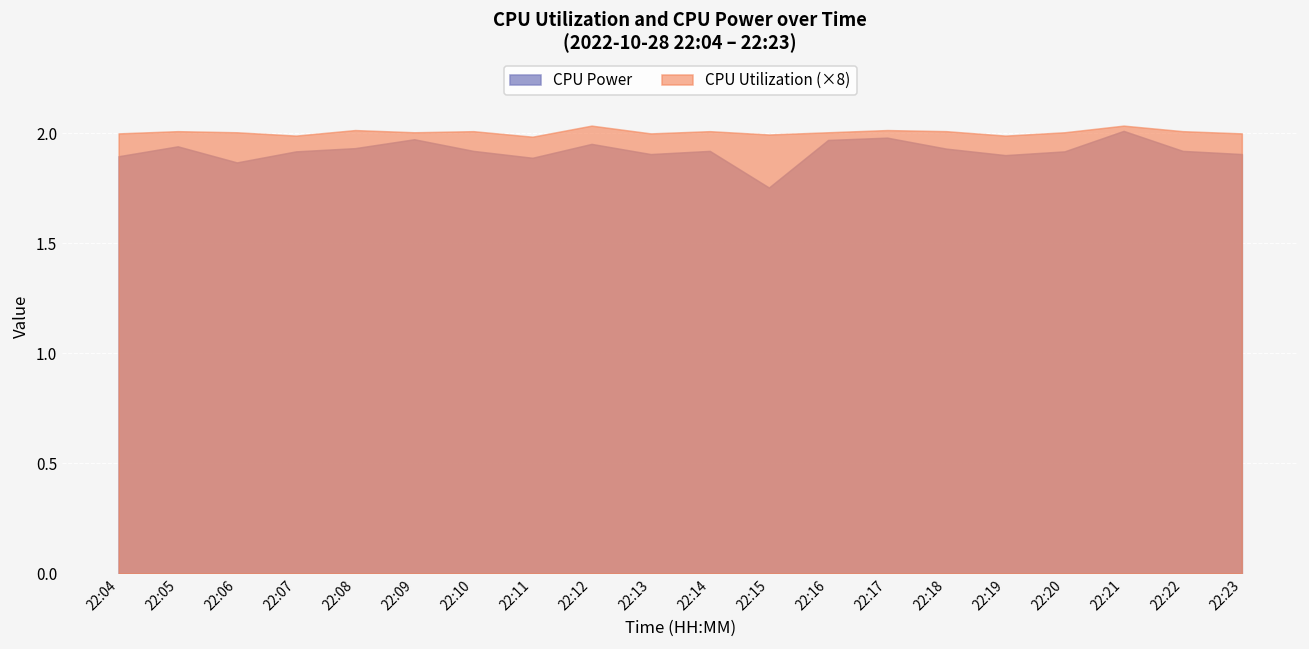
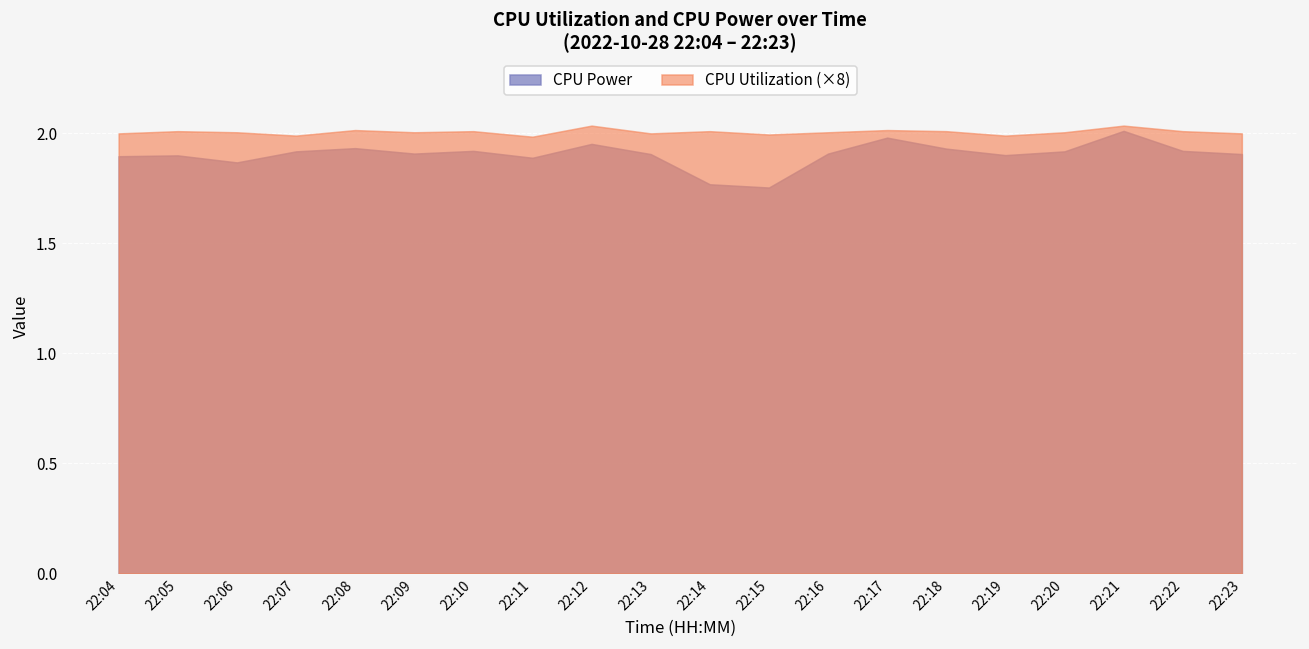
CPU Power, 22:05: 1.94 -> 1.90
CPU Power, 22:09: 1.97 -> 1.91
CPU Power, 22:14: 1.92 -> 1.77
CPU Power, 22:16: 1.97 -> 1.91
